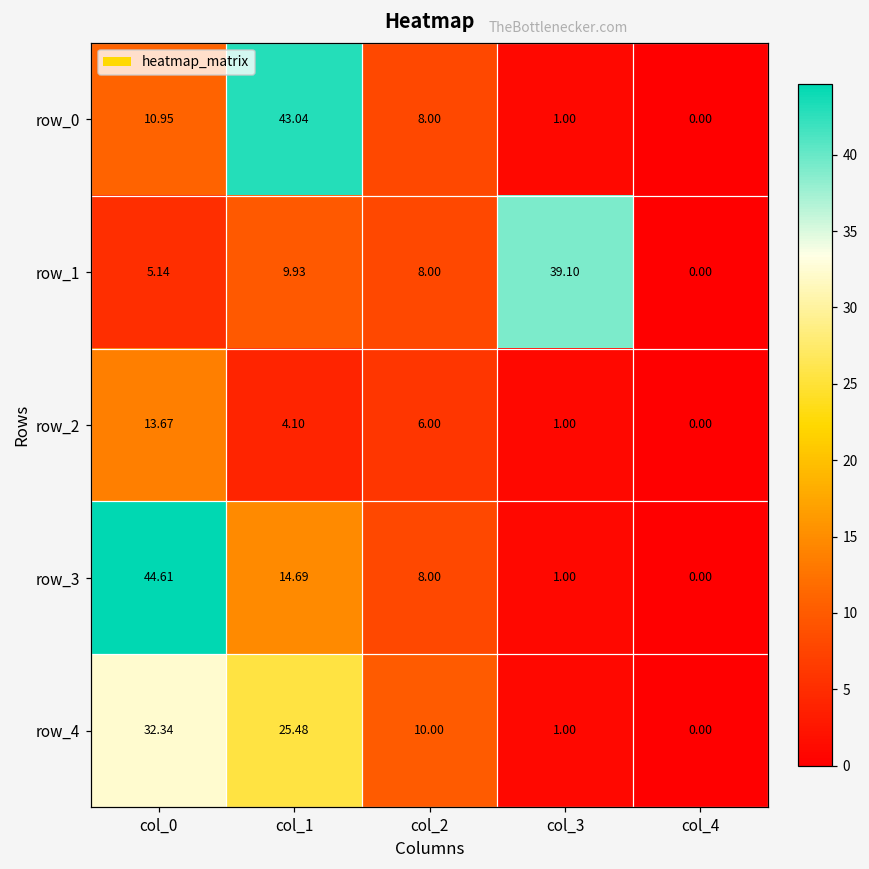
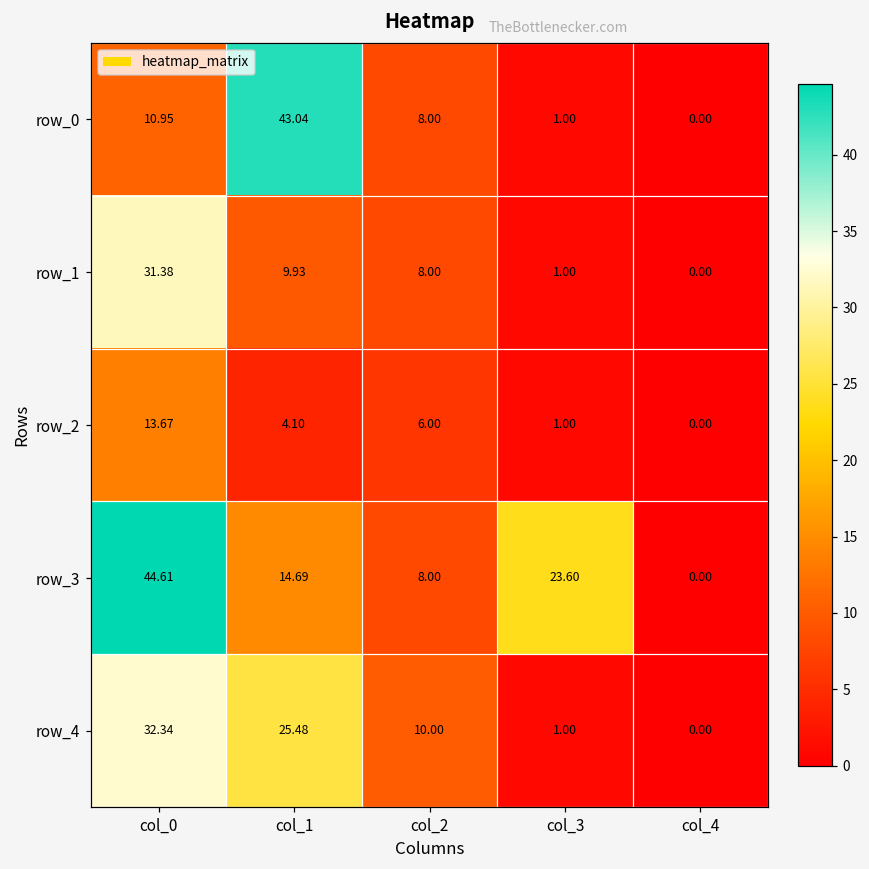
row_1, col_0: 5.14 -> 31.38
row_1, col_3: 39.10 -> 1.00
row_3, col_3: 1.00 -> 23.60
